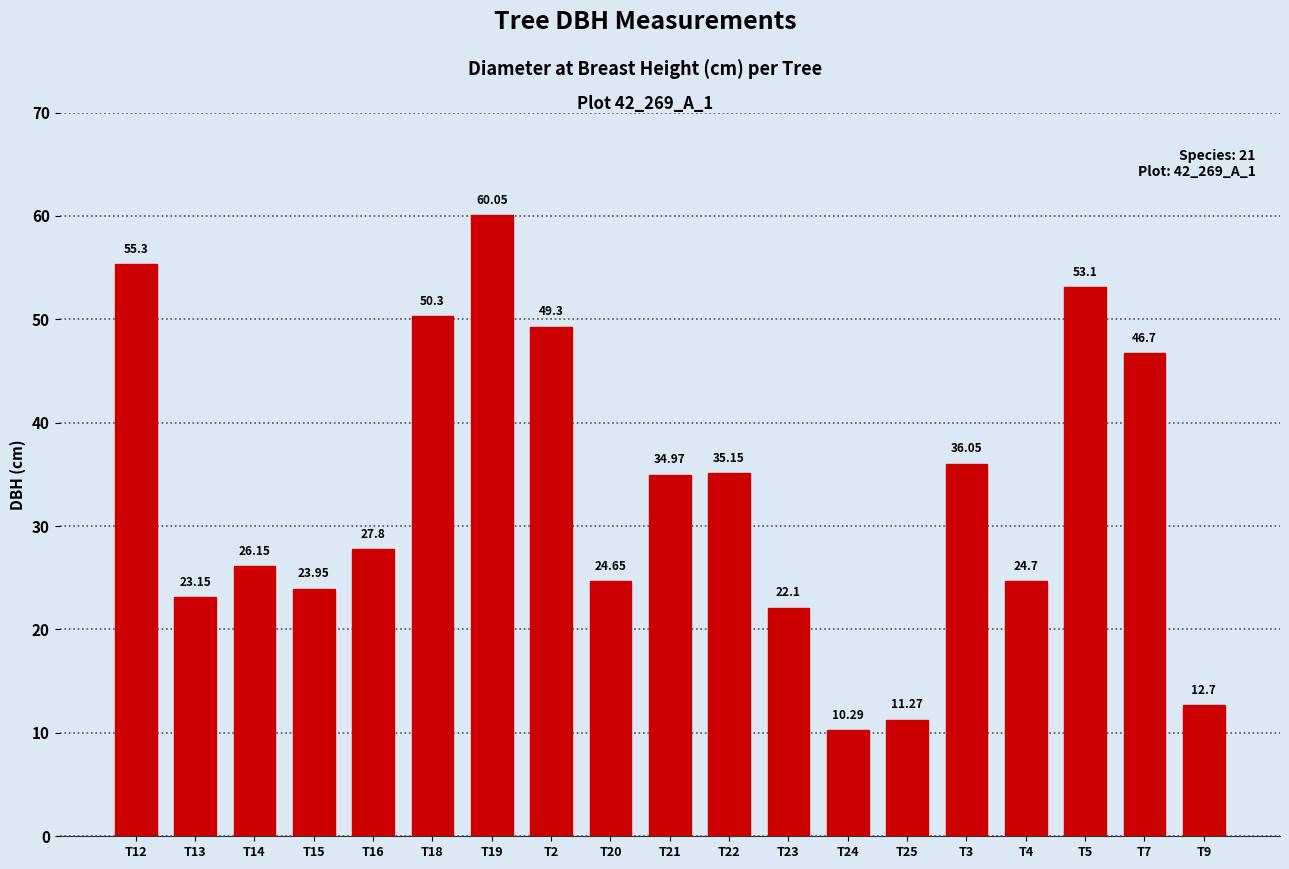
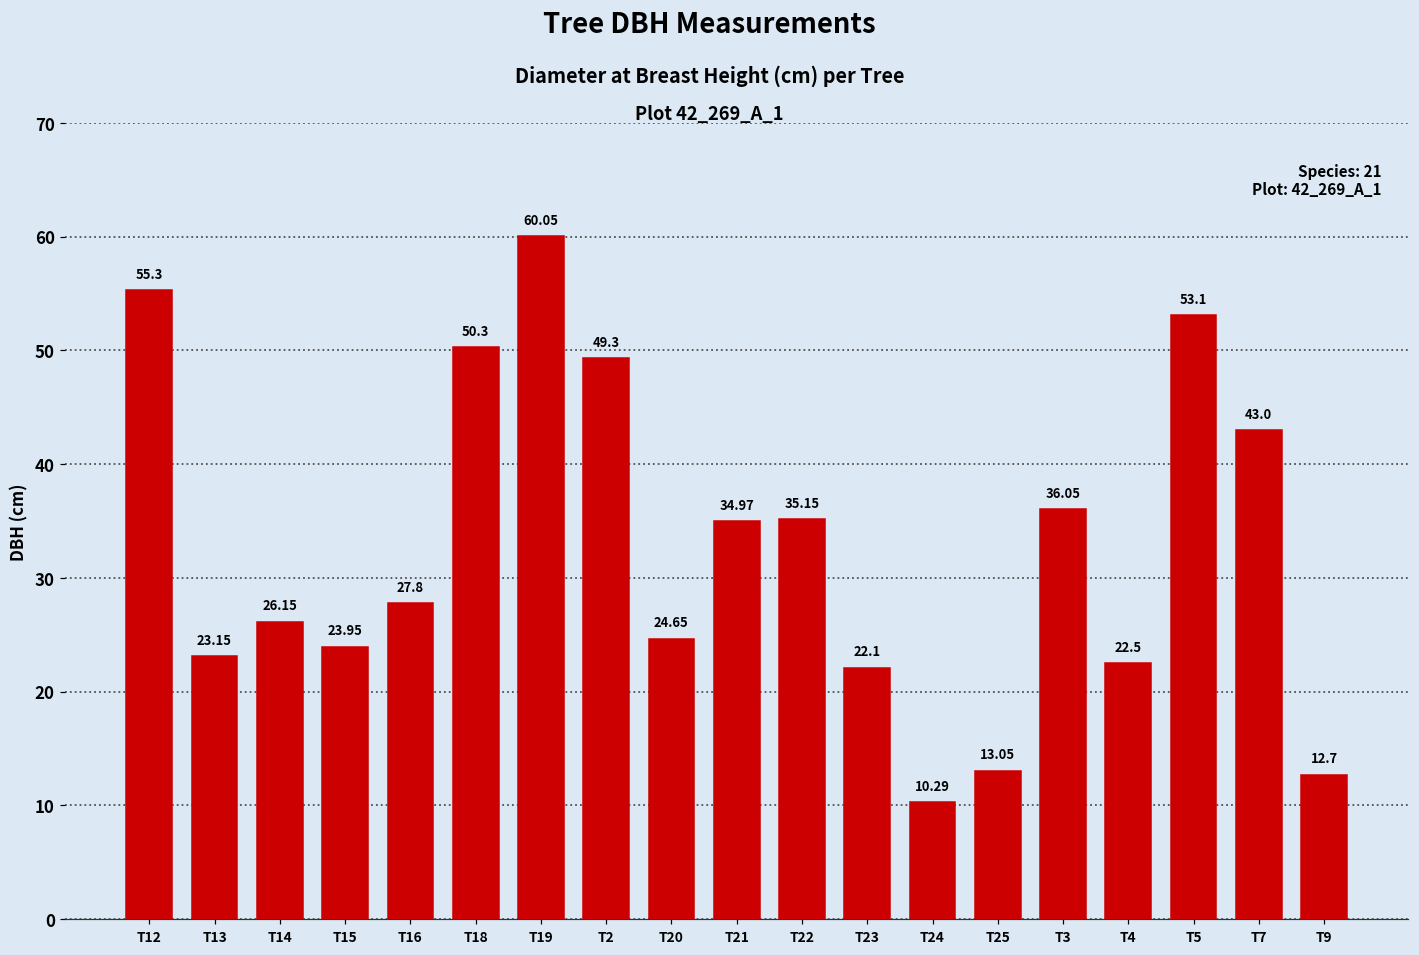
T25: 11.27 -> 13.05
T4: 24.7 -> 22.5
T7: 46.7 -> 43.0
